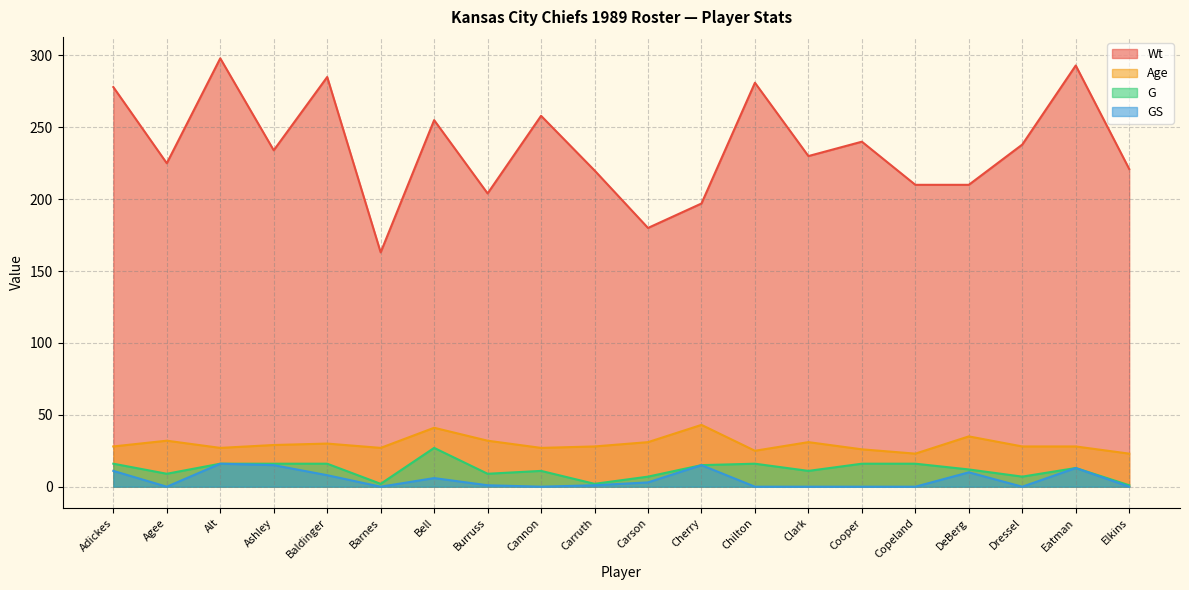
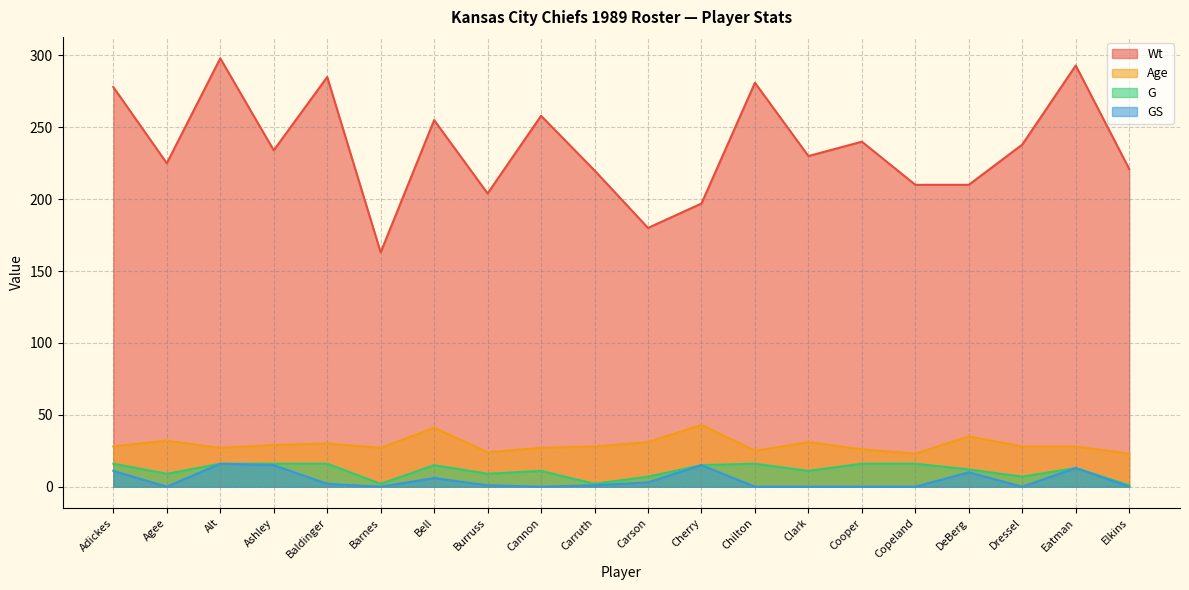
GS, Baldinger: 8 -> 2
G, Bell: 27 -> 15
Age, Burruss: 32 -> 24
